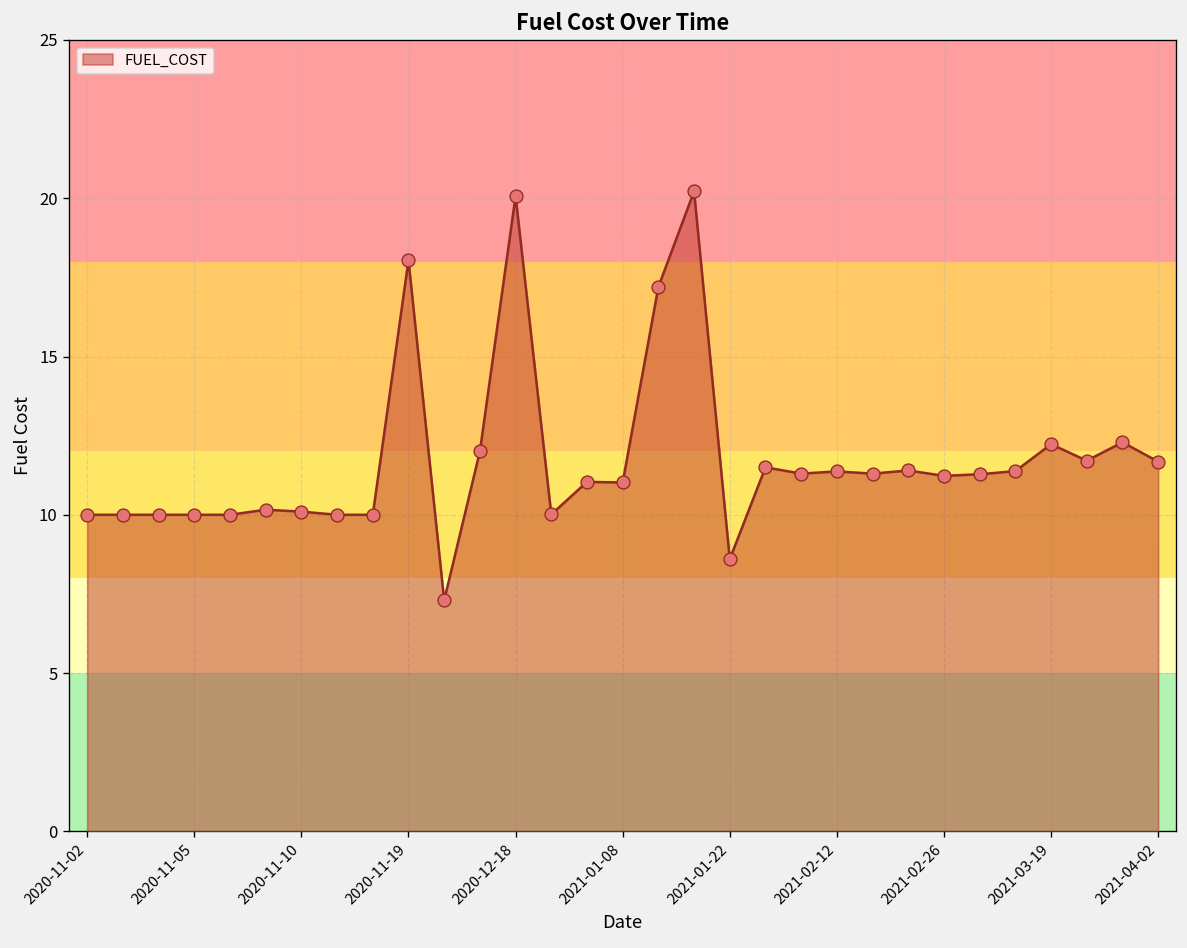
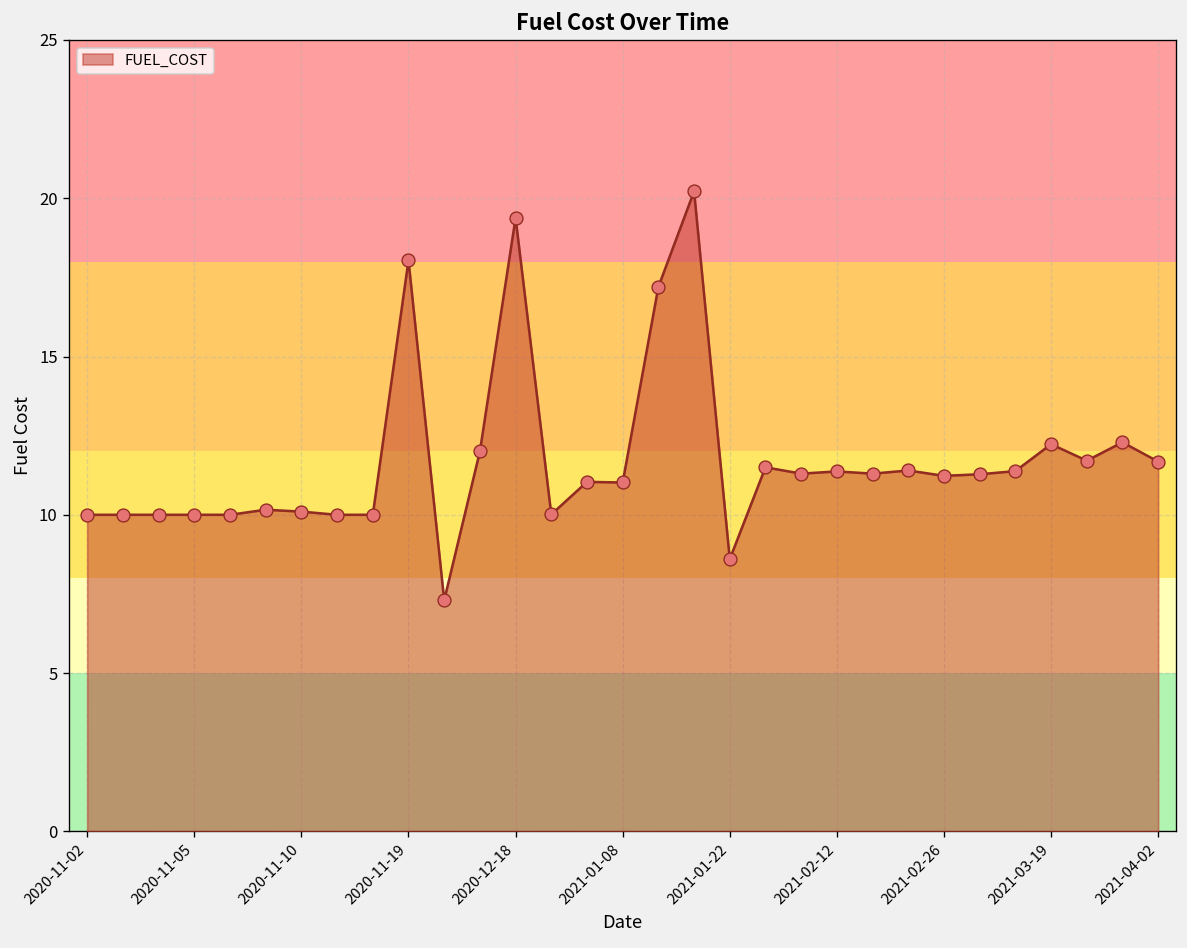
2020-12-18: 20.1 -> 19.4
